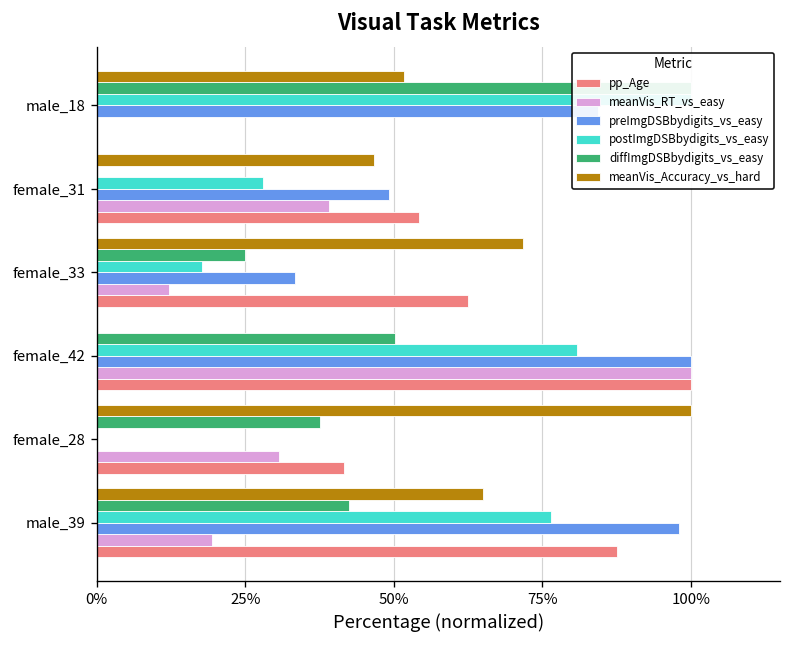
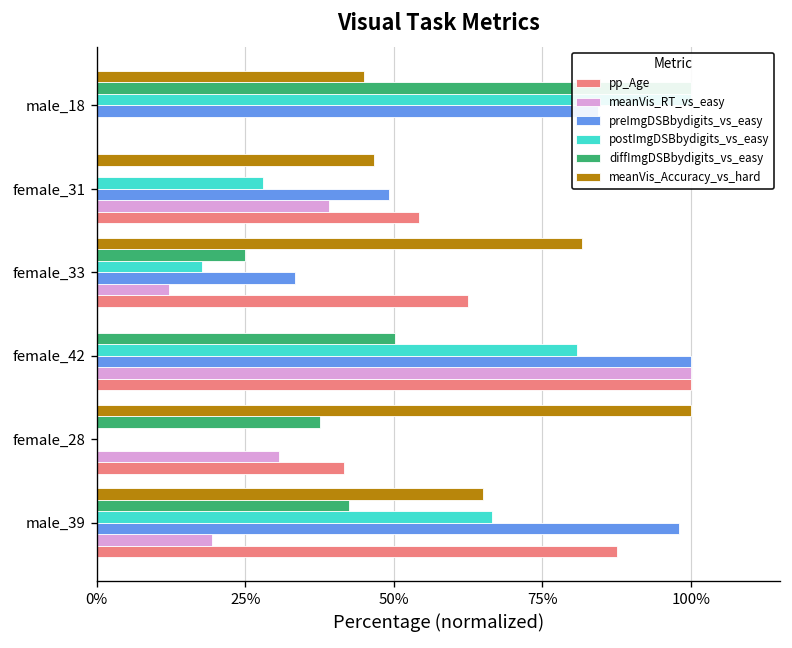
meanVis_Accuracy_vs_hard, male_18: 52% -> 45%
meanVis_Accuracy_vs_hard, female_33: 72% -> 82%
postImgDSBbydigits_vs_easy, male_39: 76% -> 67%
